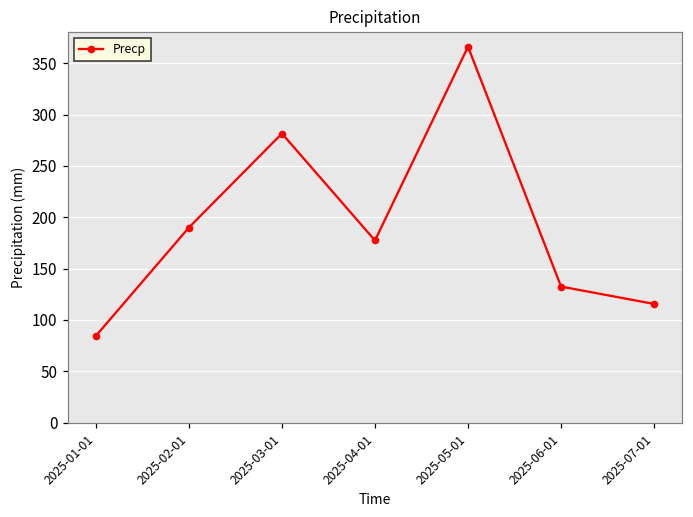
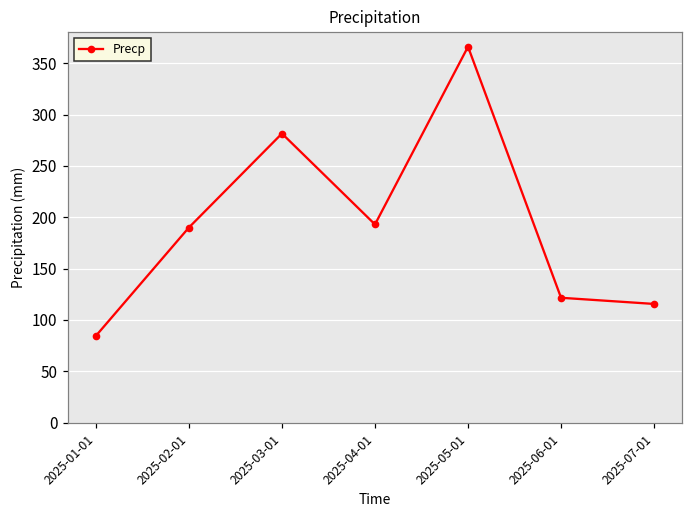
2025-04-01: 180 -> 190
2025-06-01: 130 -> 120
